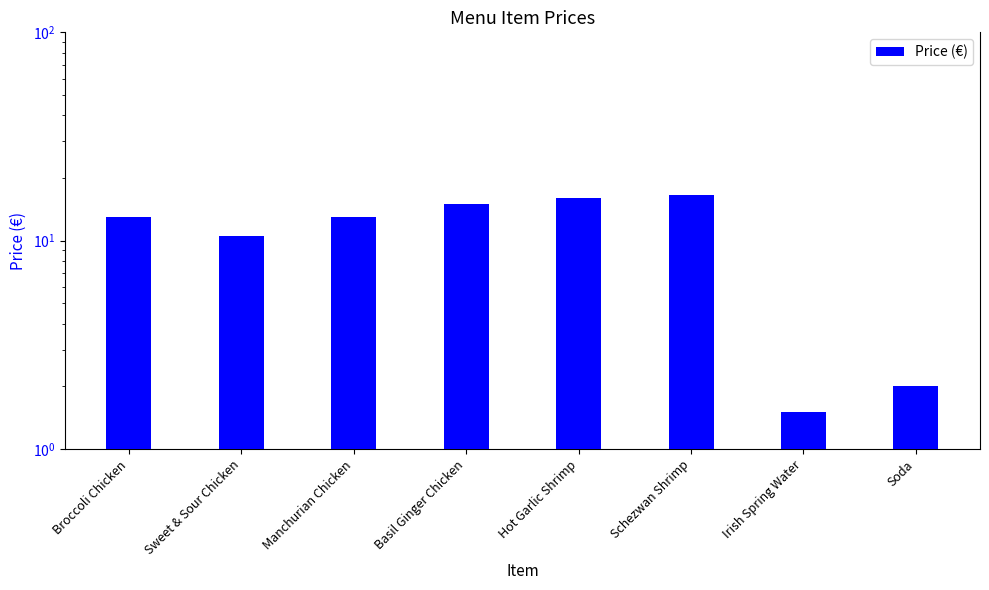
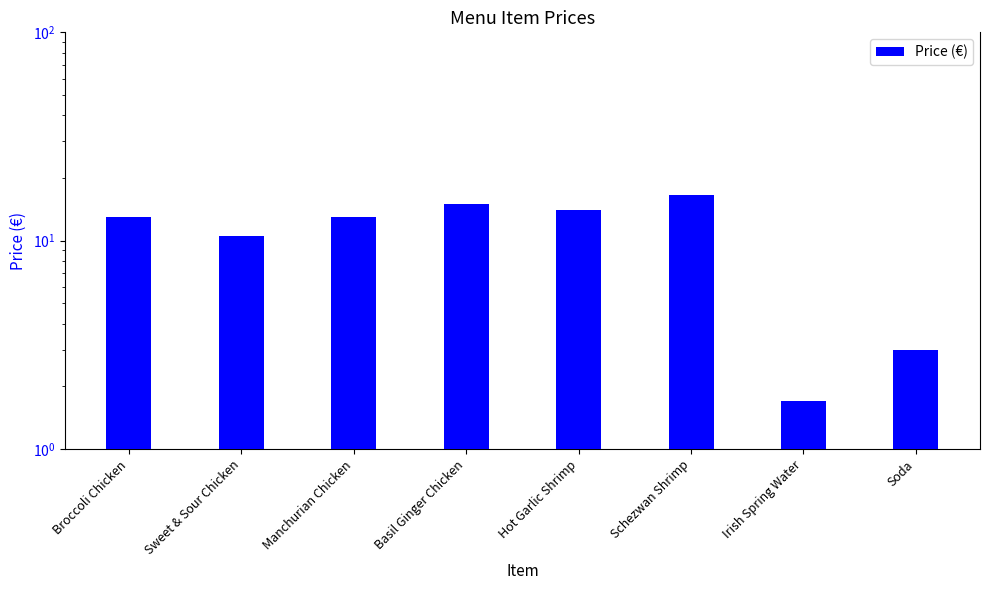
Hot Garlic Shrimp: 16 -> 14
Irish Spring Water: 1.5 -> 1.7
Soda: 2 -> 3
